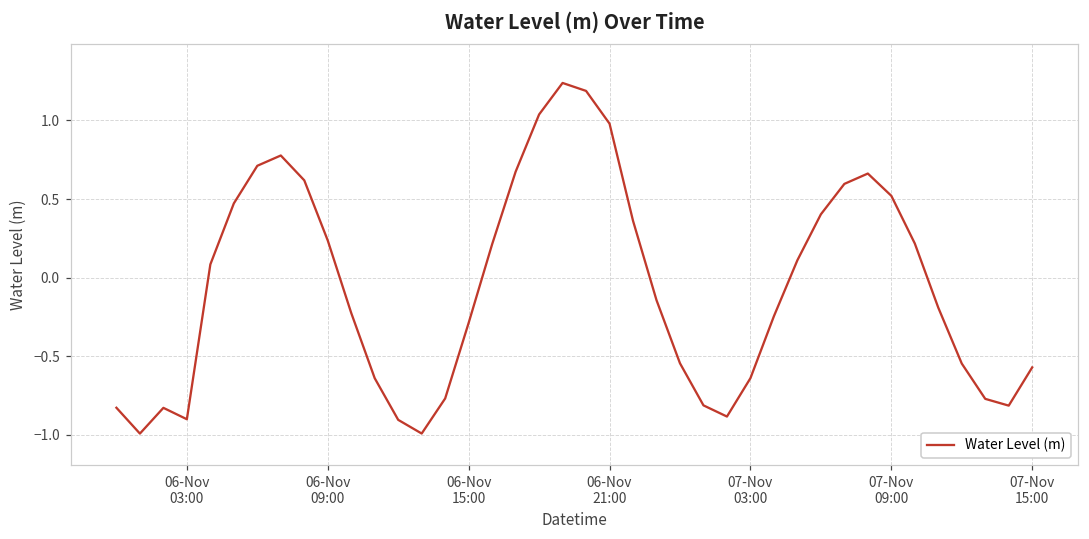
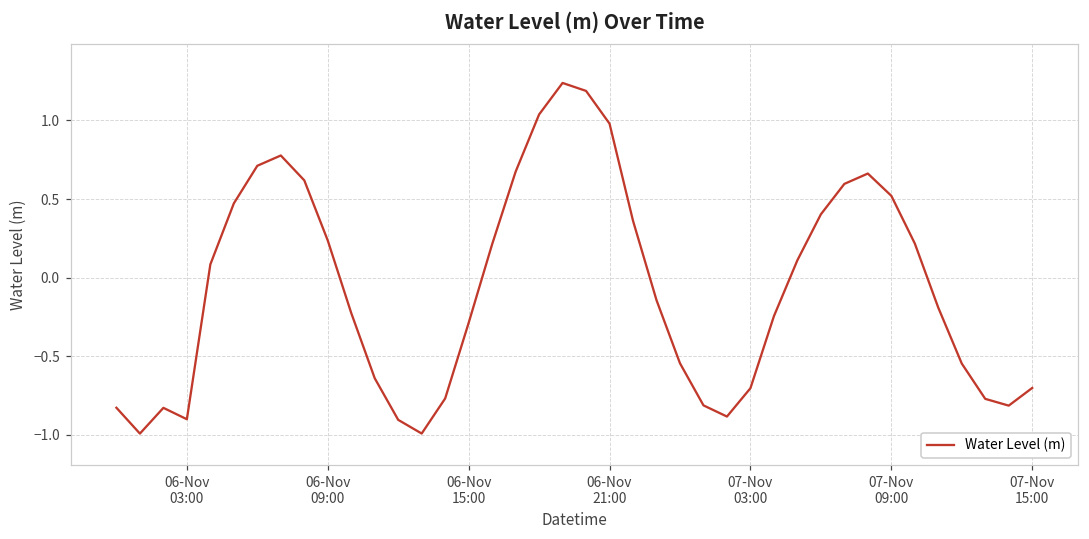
07-Nov 03:00: -0.64 -> -0.70
07-Nov 15:00: -0.57 -> -0.70
